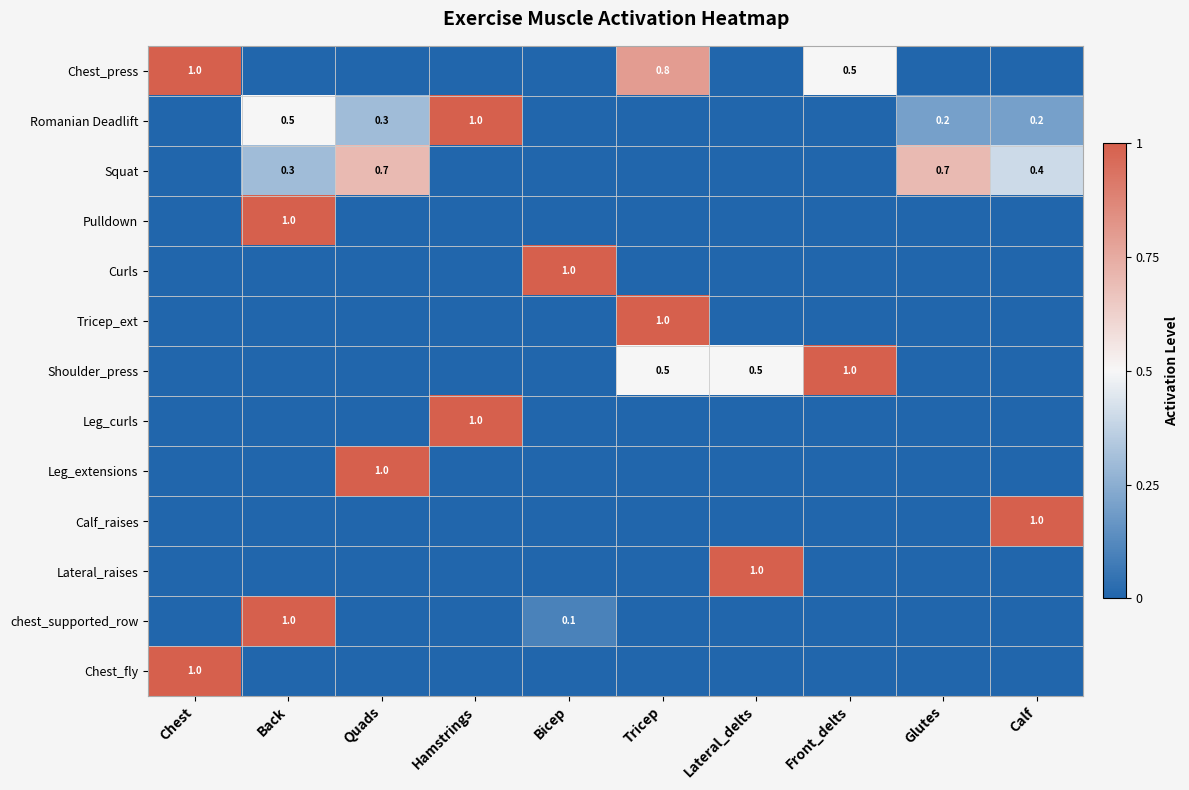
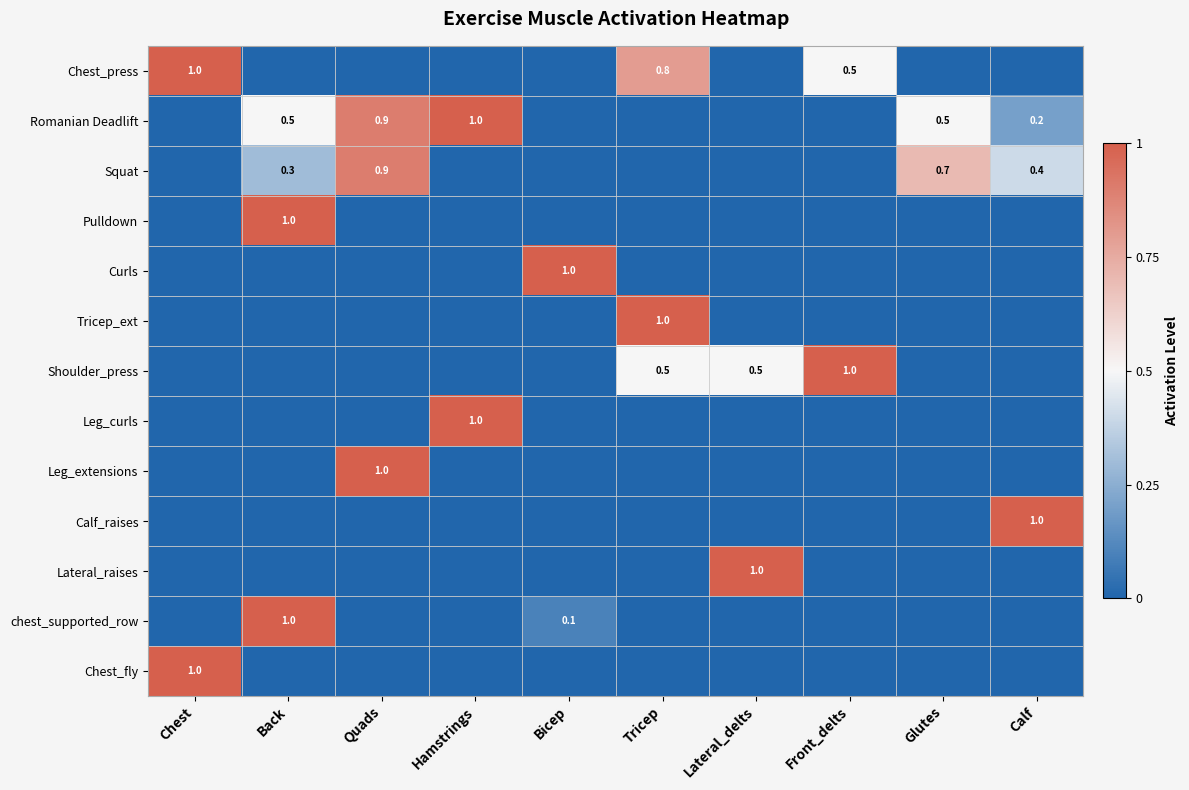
Romanian Deadlift, Quads: 0.3 -> 0.9
Romanian Deadlift, Glutes: 0.2 -> 0.5
Squat, Quads: 0.7 -> 0.9
